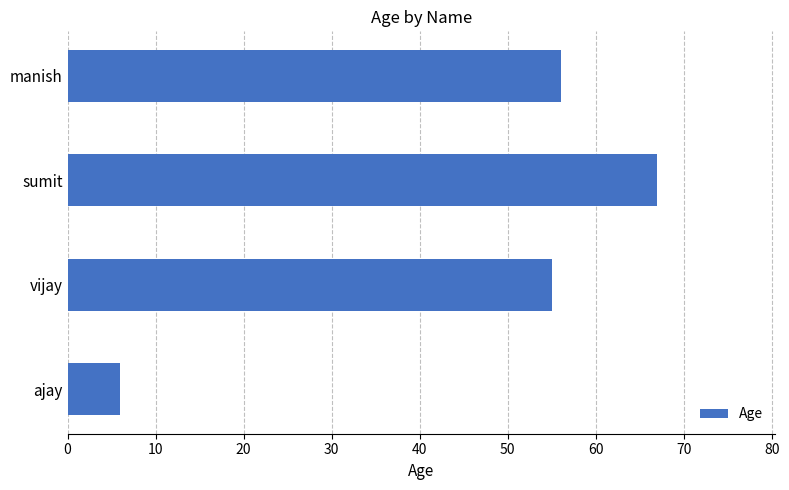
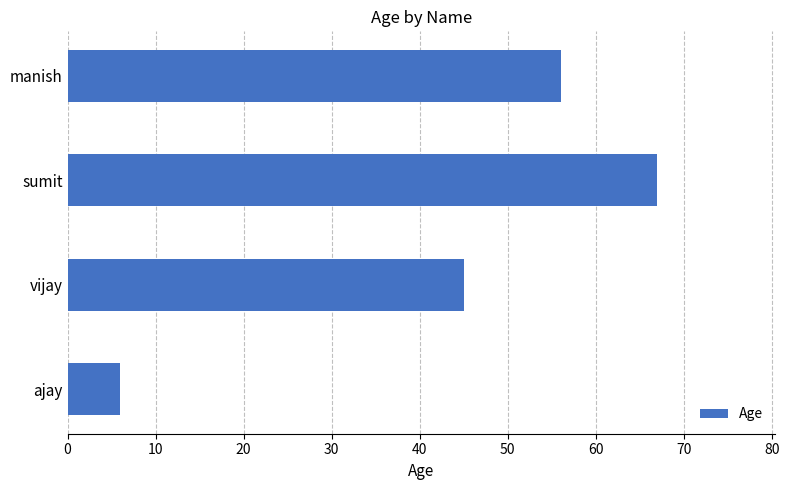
vijay: 55 -> 45
